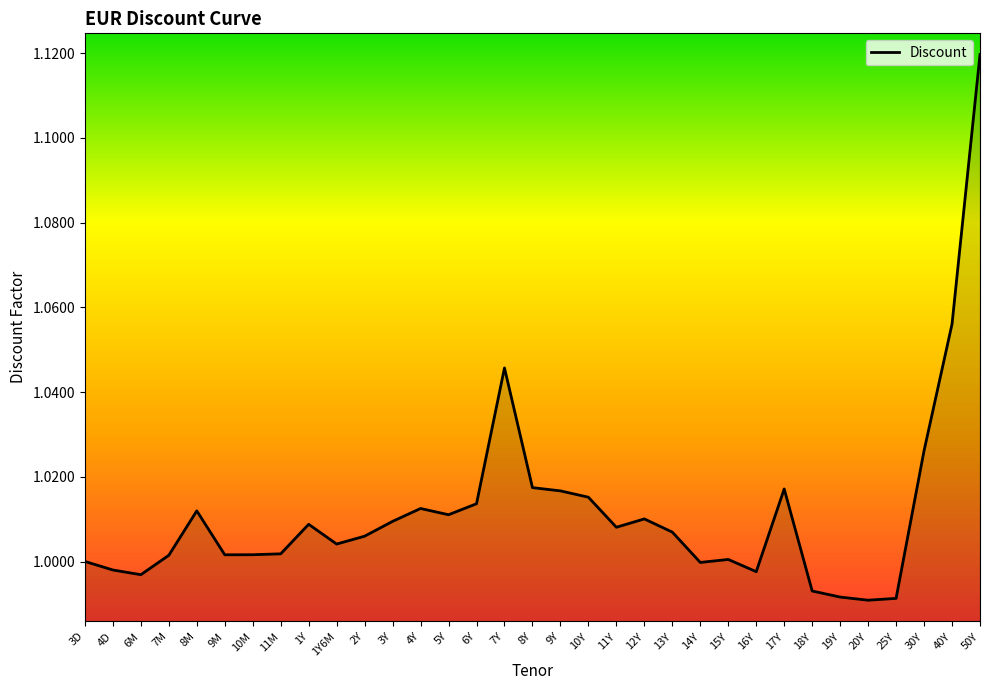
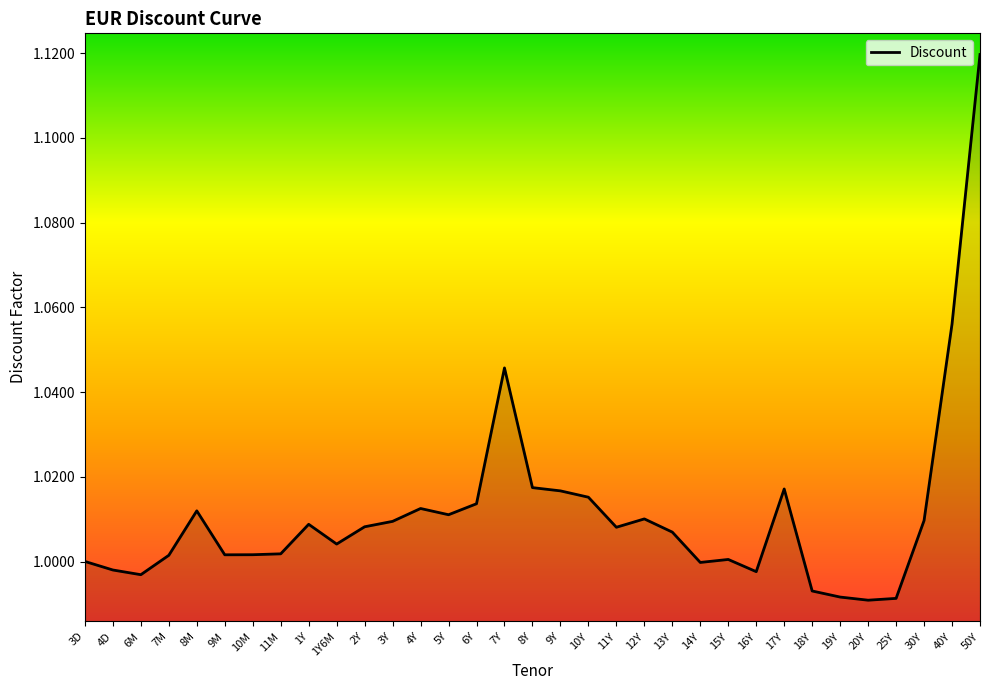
2Y: 1.006 -> 1.008
30Y: 1.026 -> 1.010
